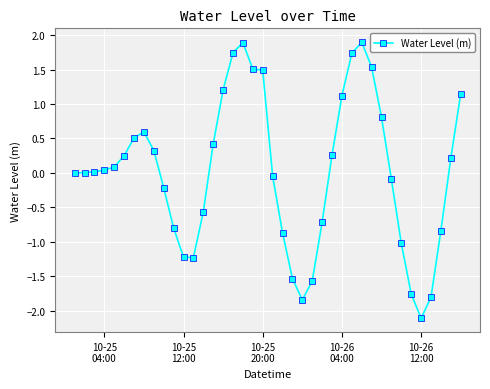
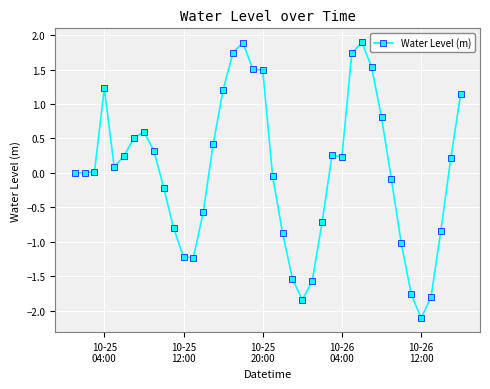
10-25 04:00: 0.0 -> 1.2
10-26 04:00: 1.1 -> 0.2
